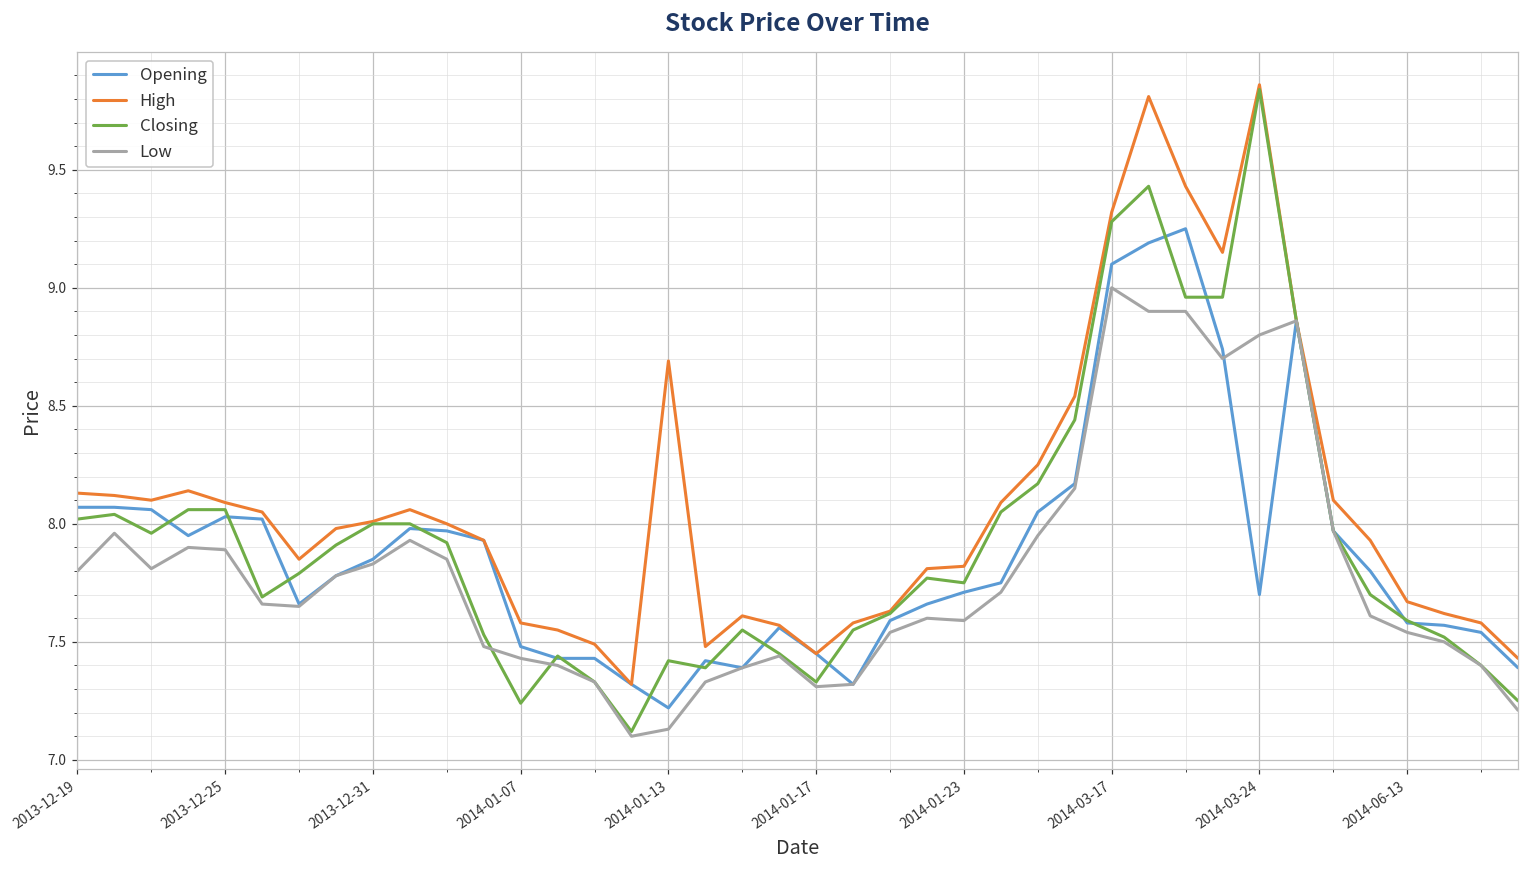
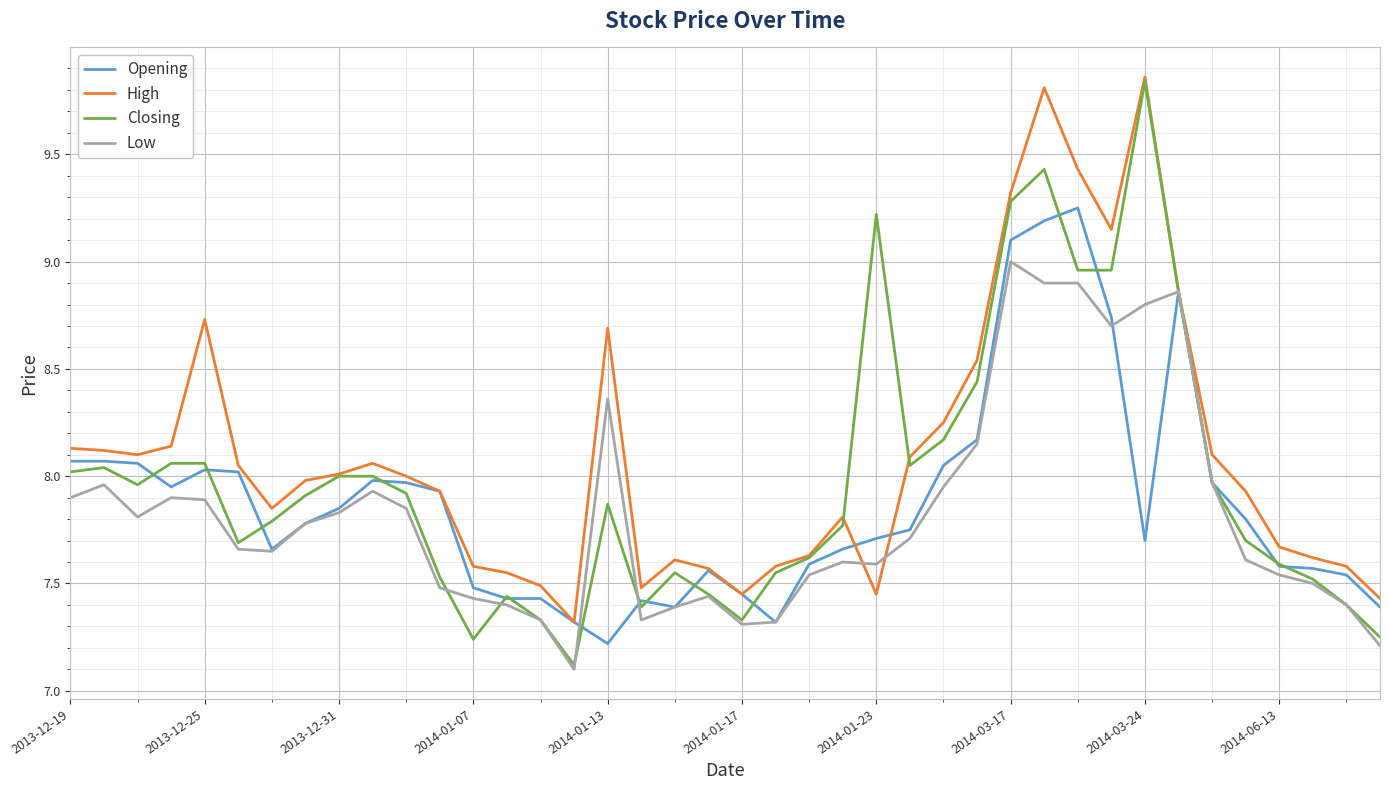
Low, 2013-12-19: 7.8 -> 7.9
High, 2013-12-25: 8.09 -> 8.73
Closing, 2014-01-13: 7.42 -> 7.87
Low, 2014-01-13: 7.13 -> 8.36
High, 2014-01-23: 7.82 -> 7.45
Closing, 2014-01-23: 7.75 -> 9.22
